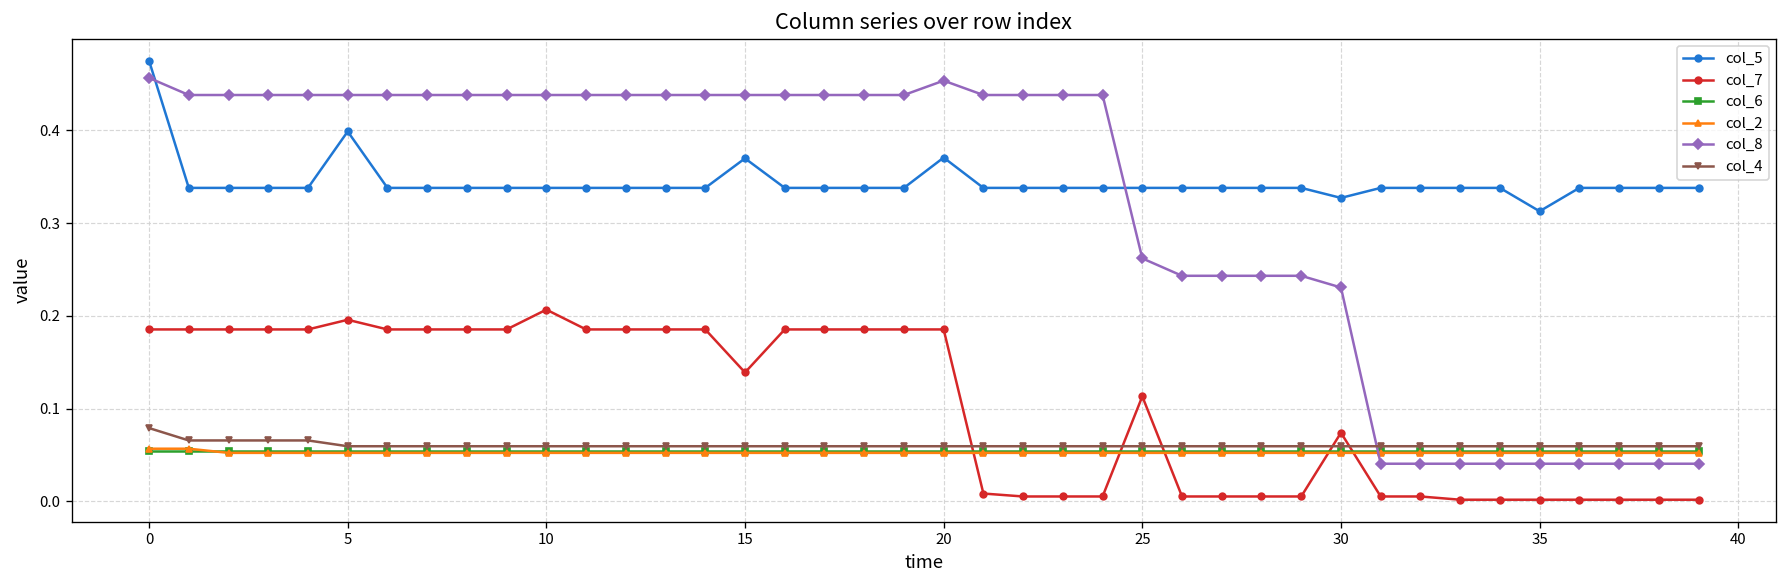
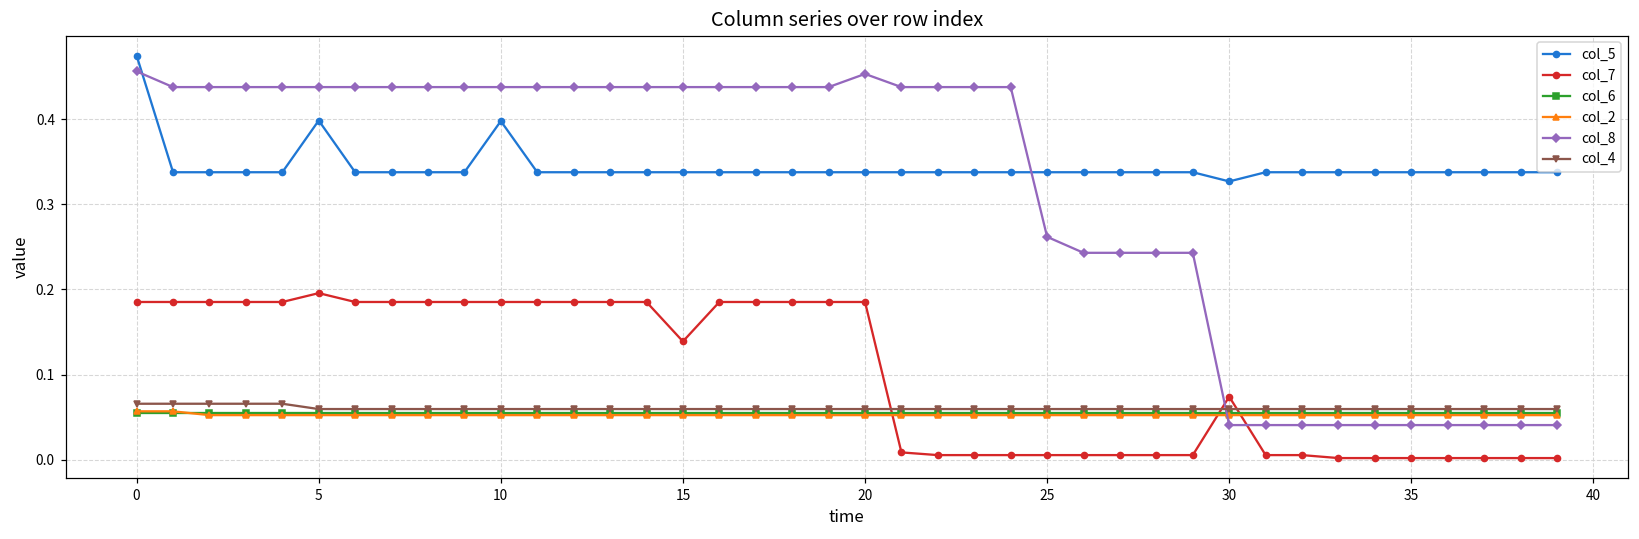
col_4, 0: 0.08 -> 0.07
col_5, 10: 0.34 -> 0.40
col_7, 10: 0.21 -> 0.19
col_5, 15: 0.37 -> 0.34
col_5, 20: 0.37 -> 0.34
col_7, 25: 0.11 -> 0.01
col_8, 30: 0.23 -> 0.04
col_5, 35: 0.31 -> 0.34
